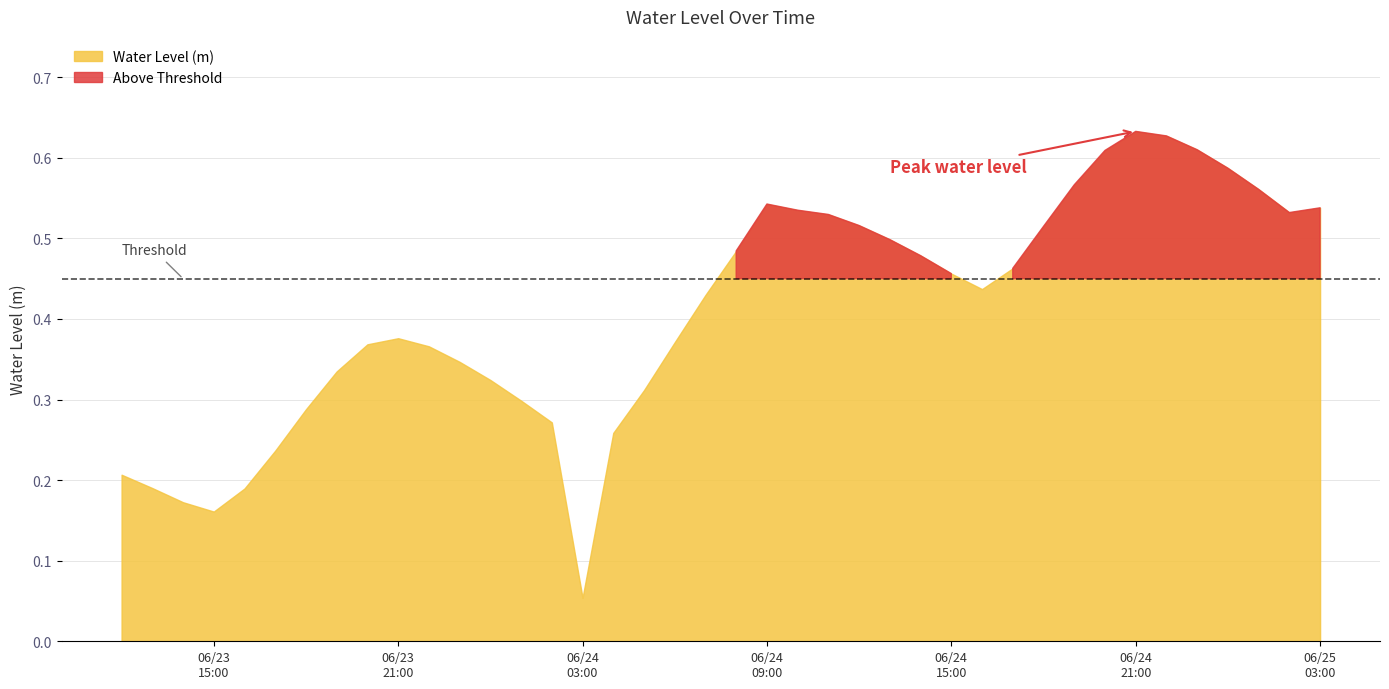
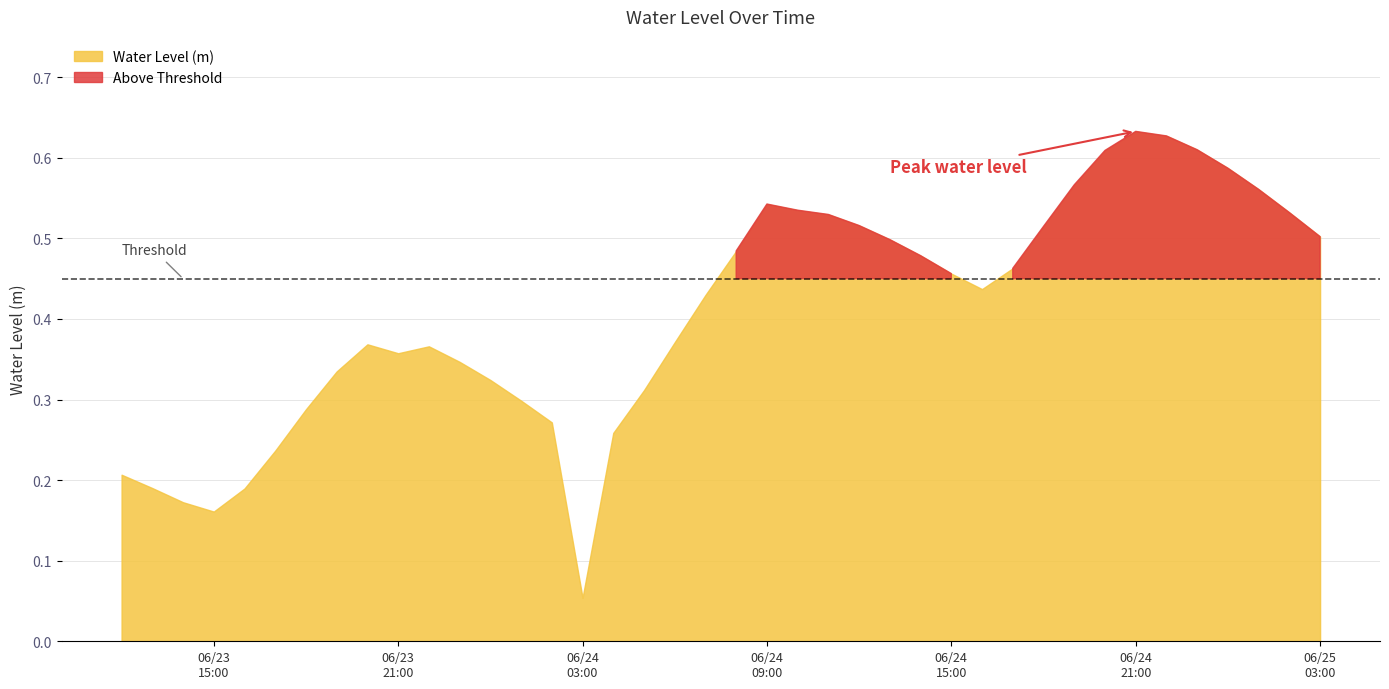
06/23 21:00: 0.38 -> 0.36
06/25 03:00: 0.54 -> 0.50
